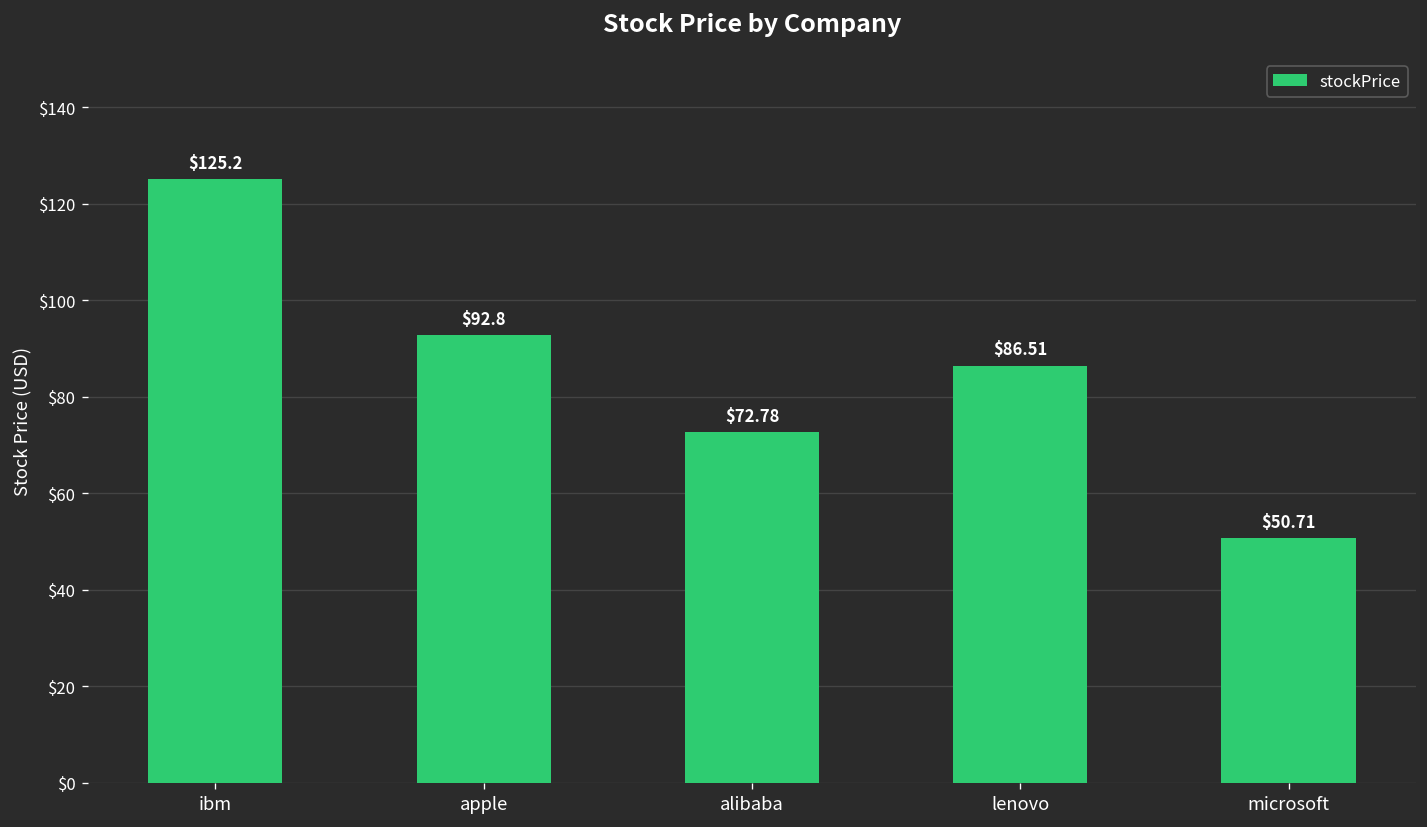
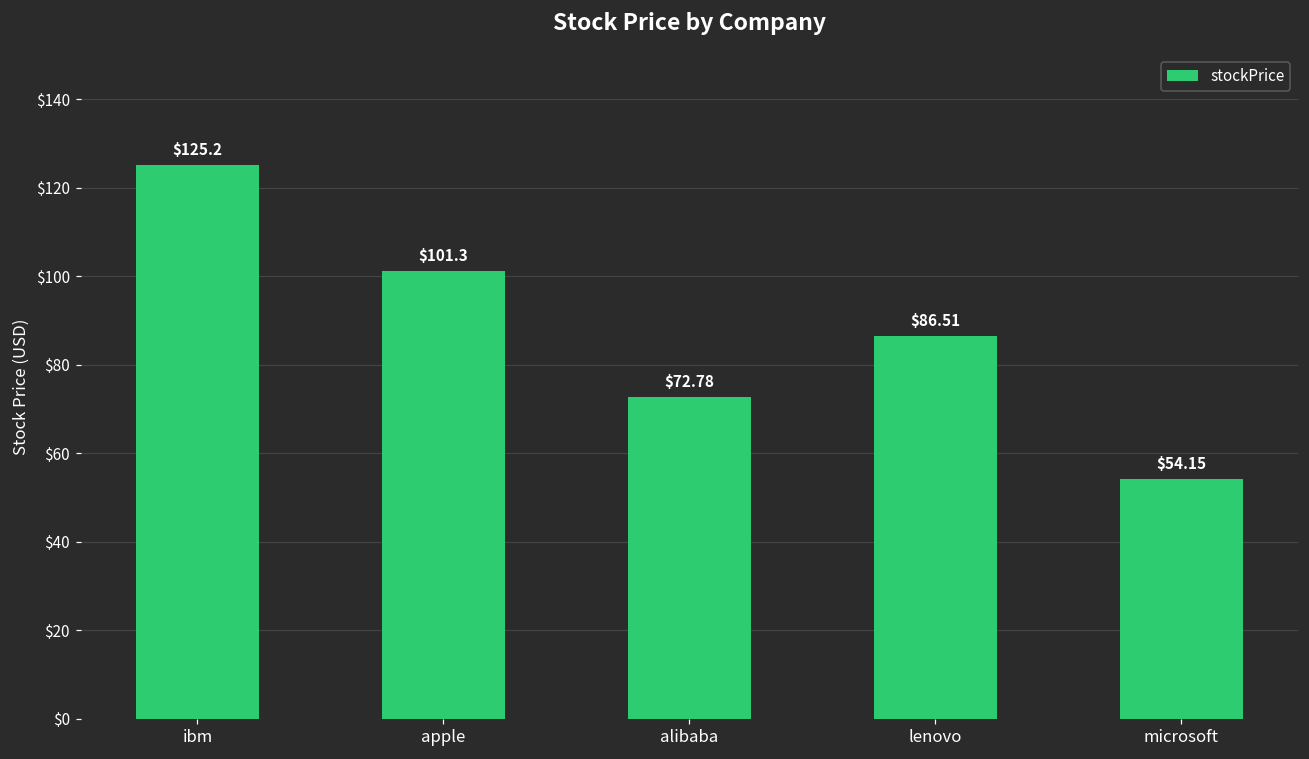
apple: $92.8 -> $101.3
microsoft: $50.71 -> $54.15
